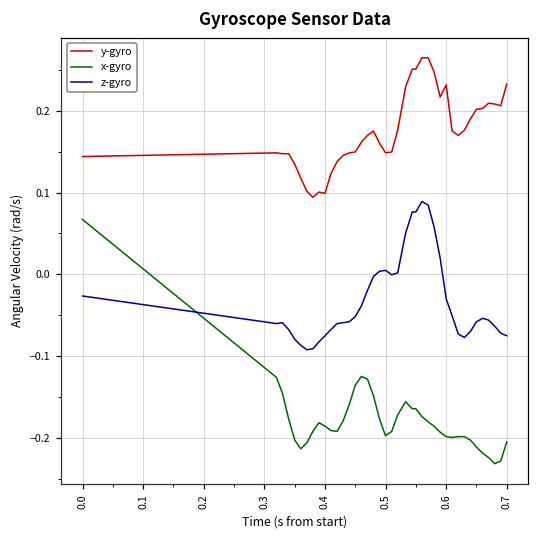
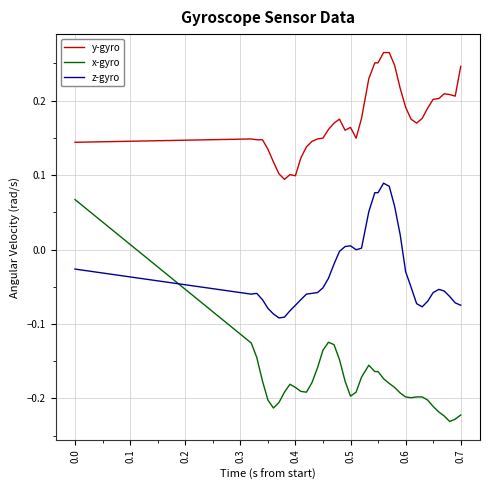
y-gyro, 0.5: 0.15 -> 0.16
y-gyro, 0.6: 0.23 -> 0.19
y-gyro, 0.7: 0.23 -> 0.25
x-gyro, 0.7: -0.20 -> -0.22
